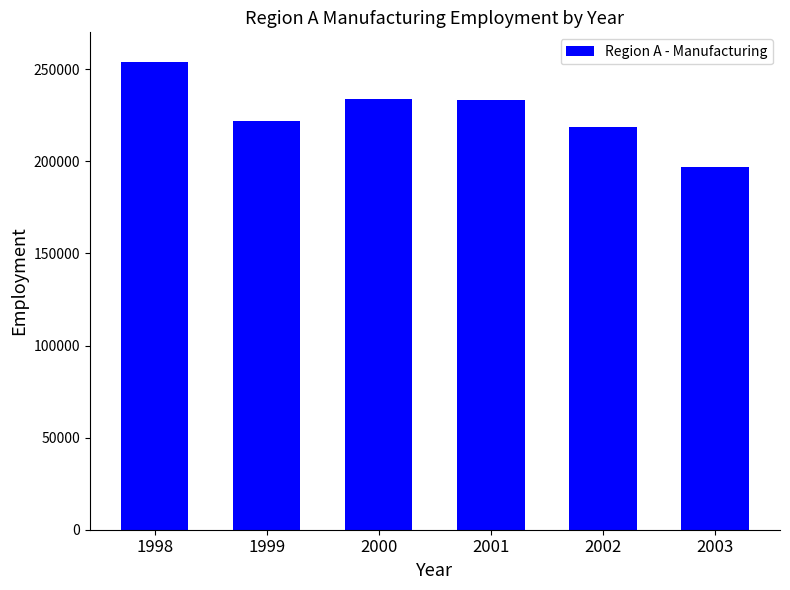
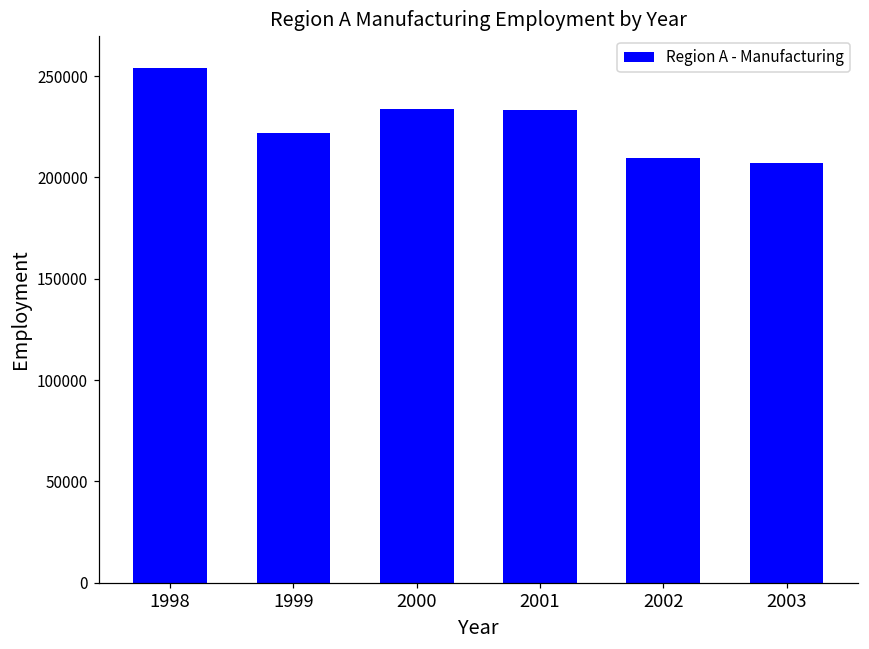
2002: 218000 -> 209000
2003: 197000 -> 207000
